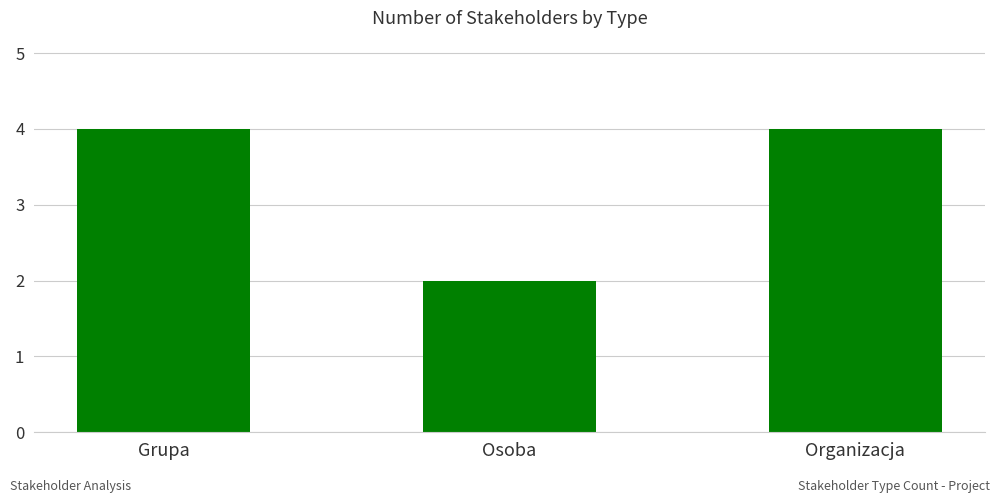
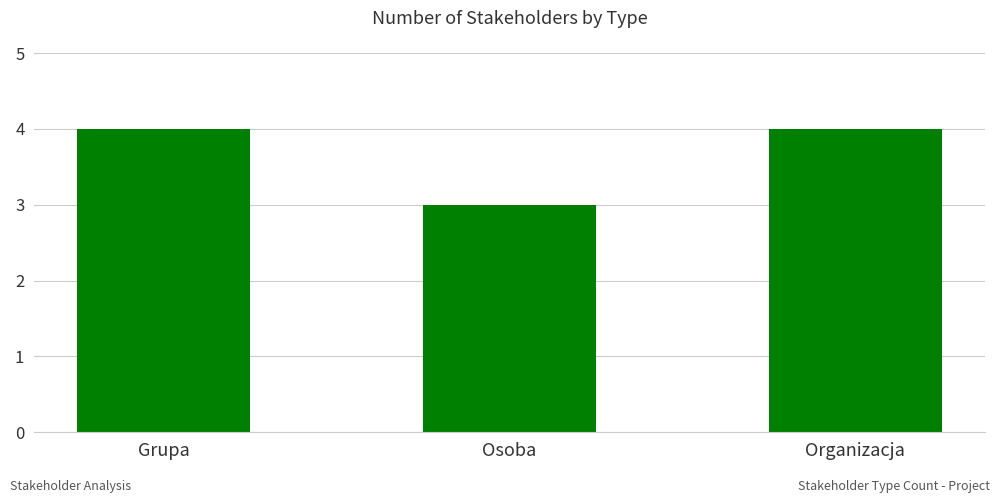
Osoba: 2 -> 3
